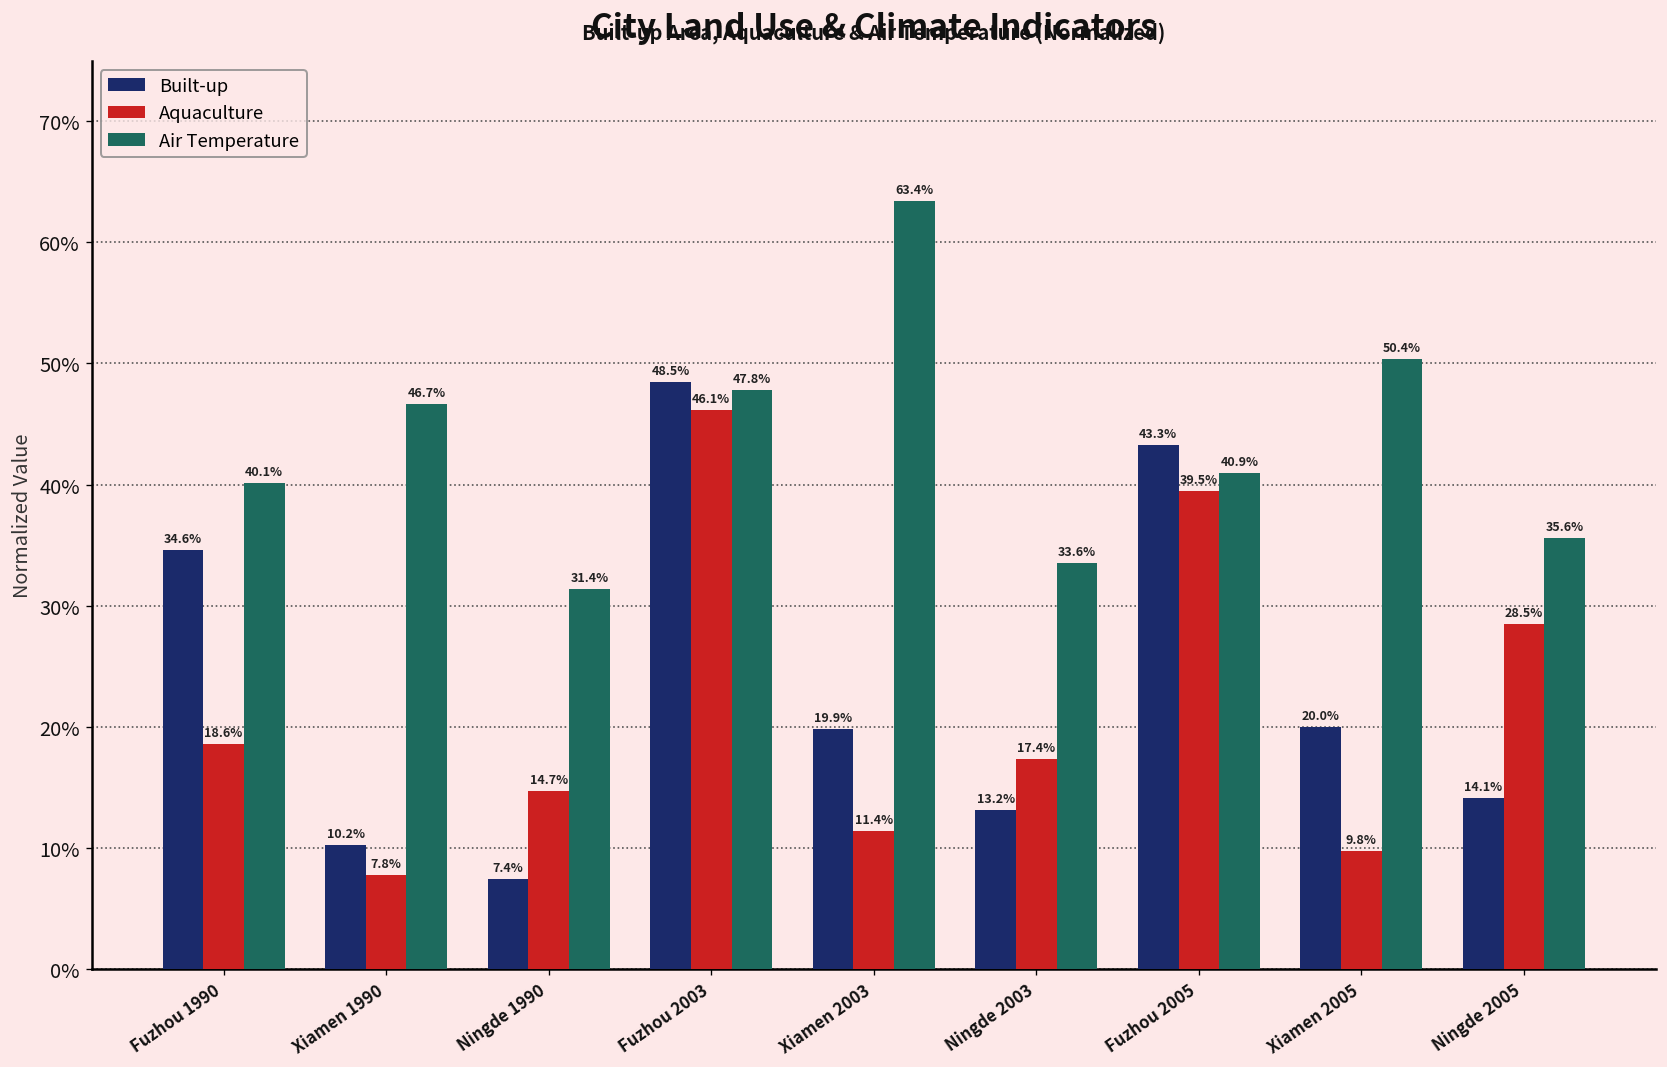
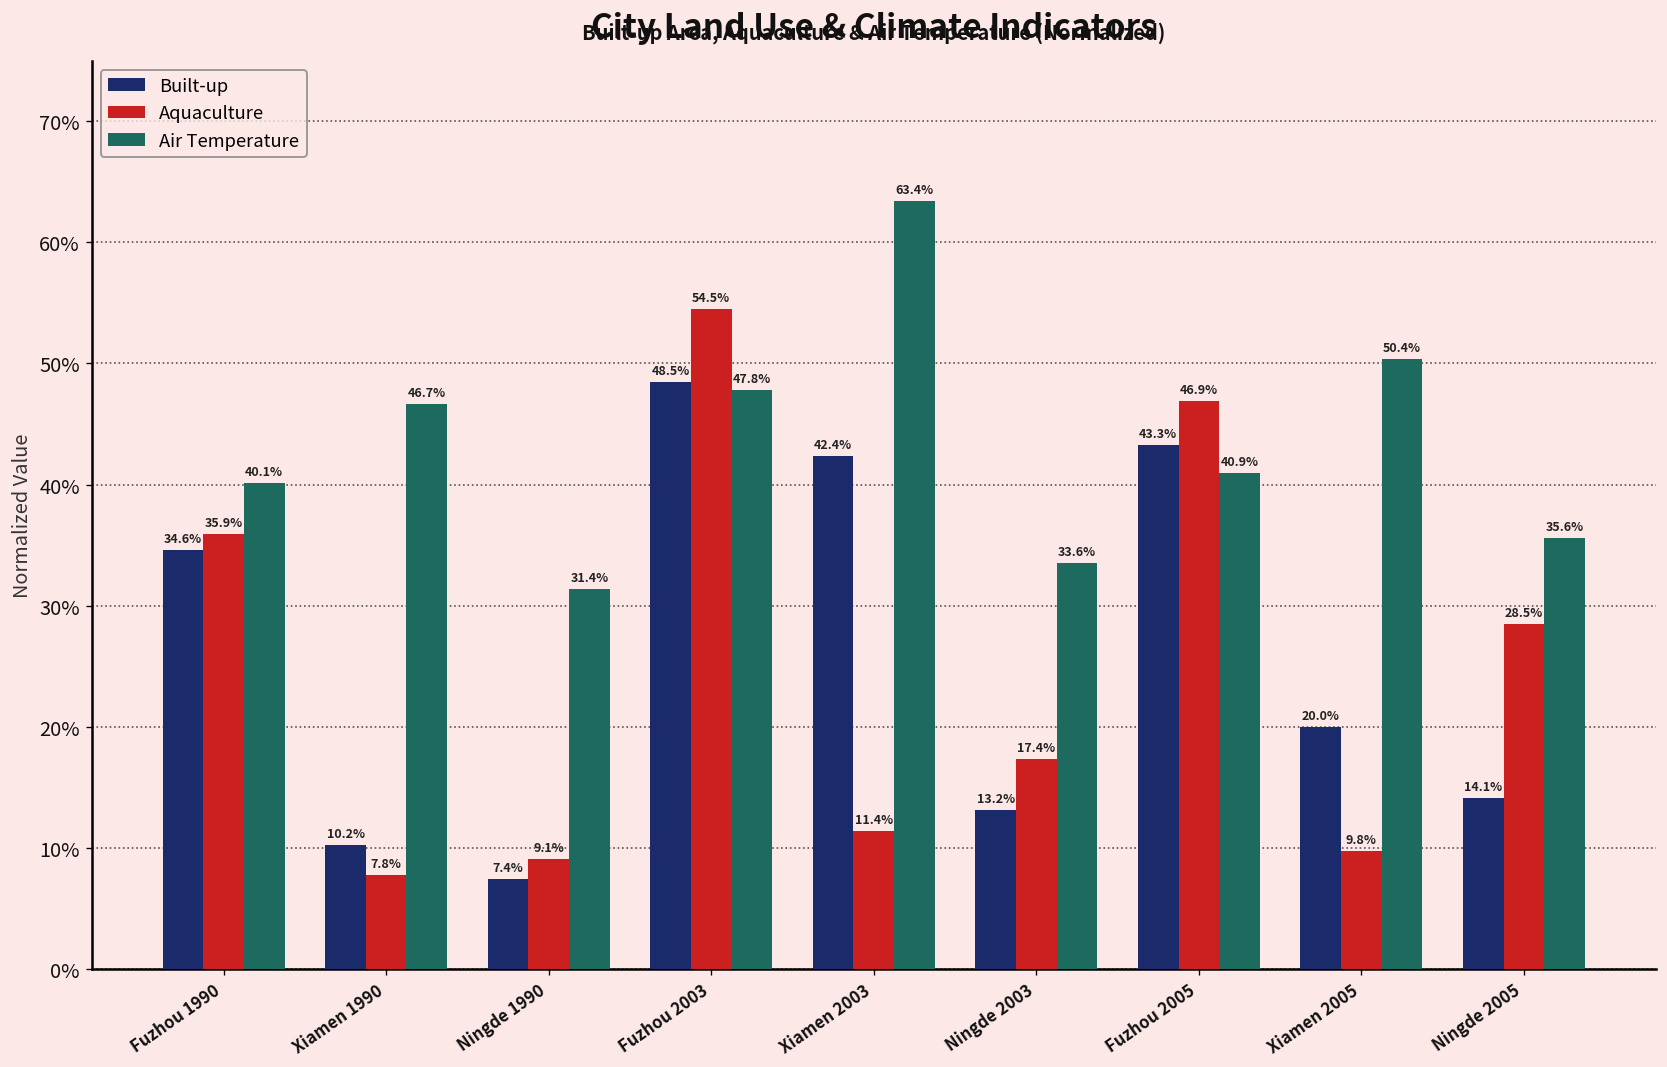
Aquaculture, Fuzhou 1990: 18.6% -> 35.9%
Aquaculture, Ningde 1990: 14.7% -> 9.1%
Aquaculture, Fuzhou 2003: 46.1% -> 54.5%
Built-up, Xiamen 2003: 19.9% -> 42.4%
Aquaculture, Fuzhou 2005: 39.5% -> 46.9%
